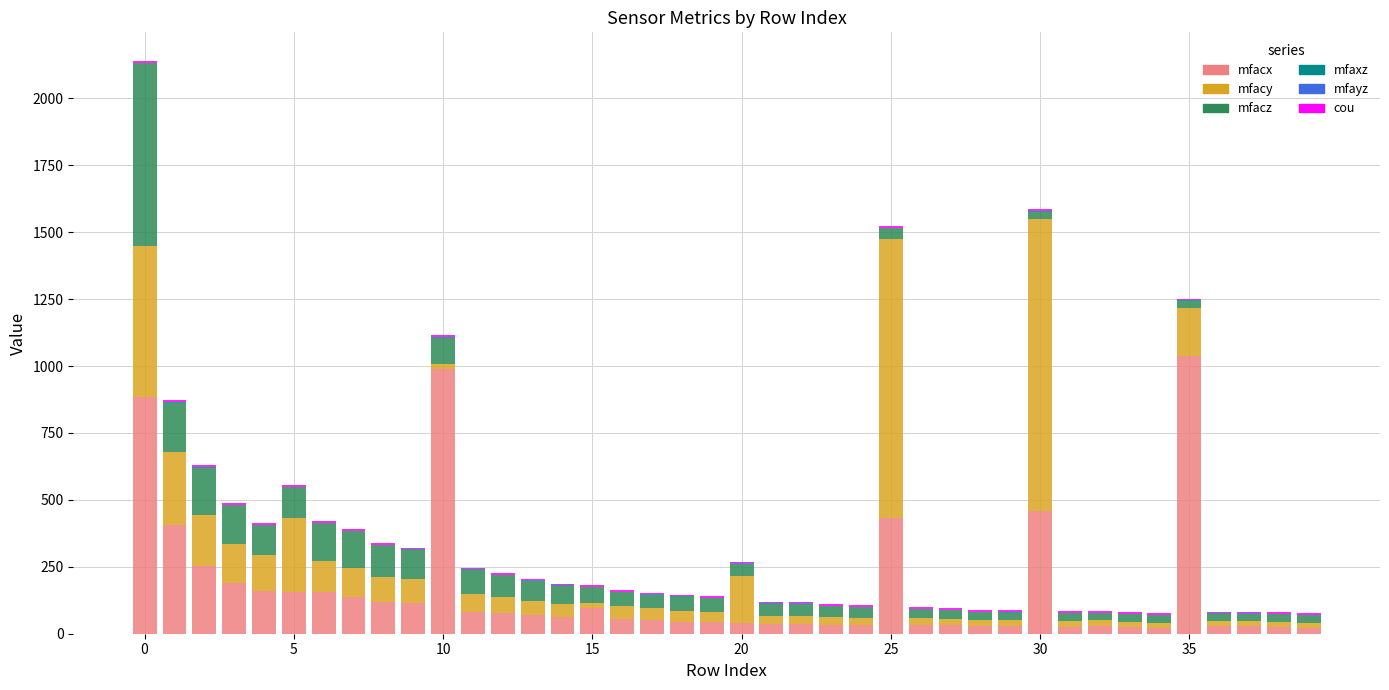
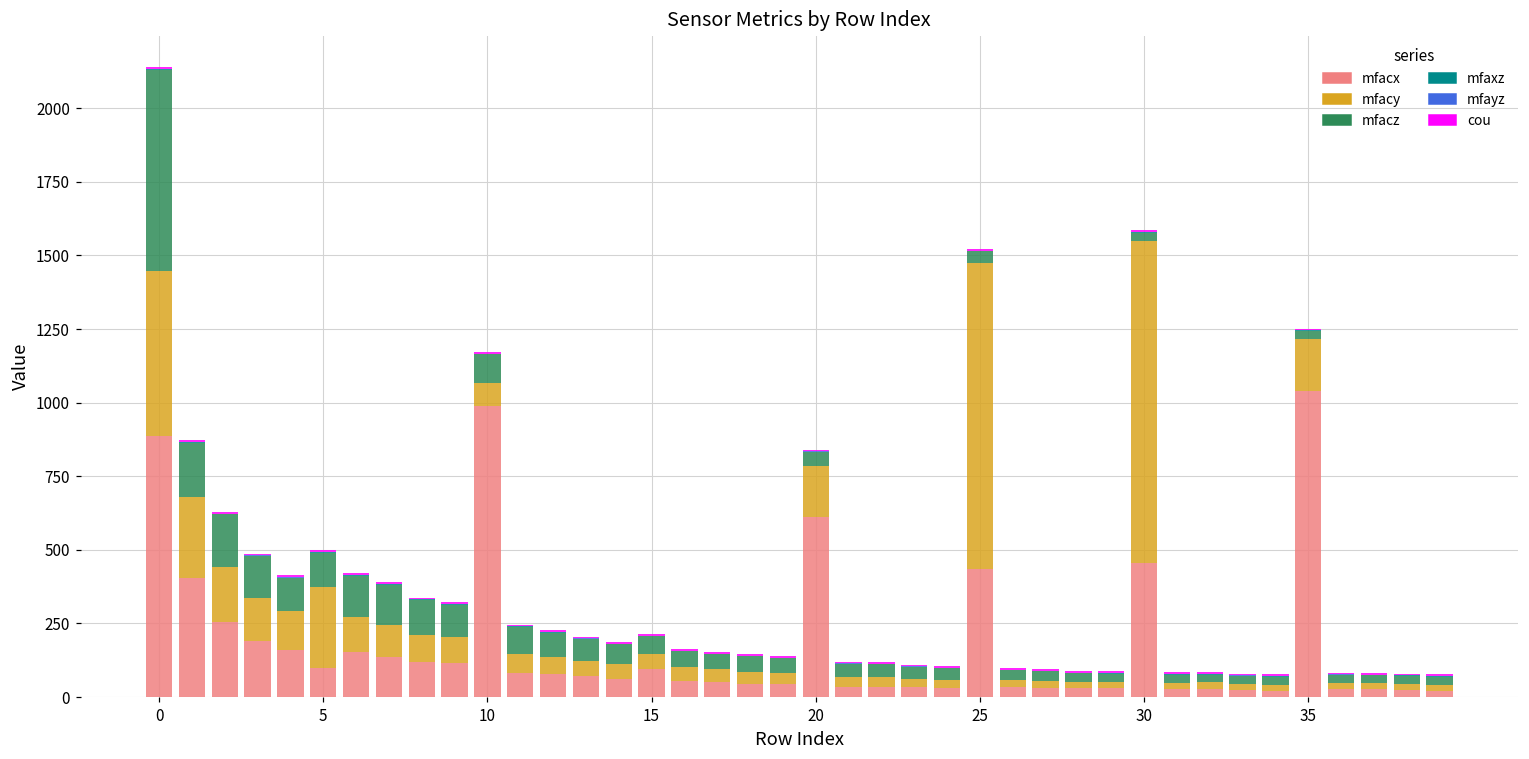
mfacx, 5: 160 -> 100
mfacy, 10: 20 -> 80
mfacy, 15: 20 -> 50
mfacx, 20: 40 -> 610
